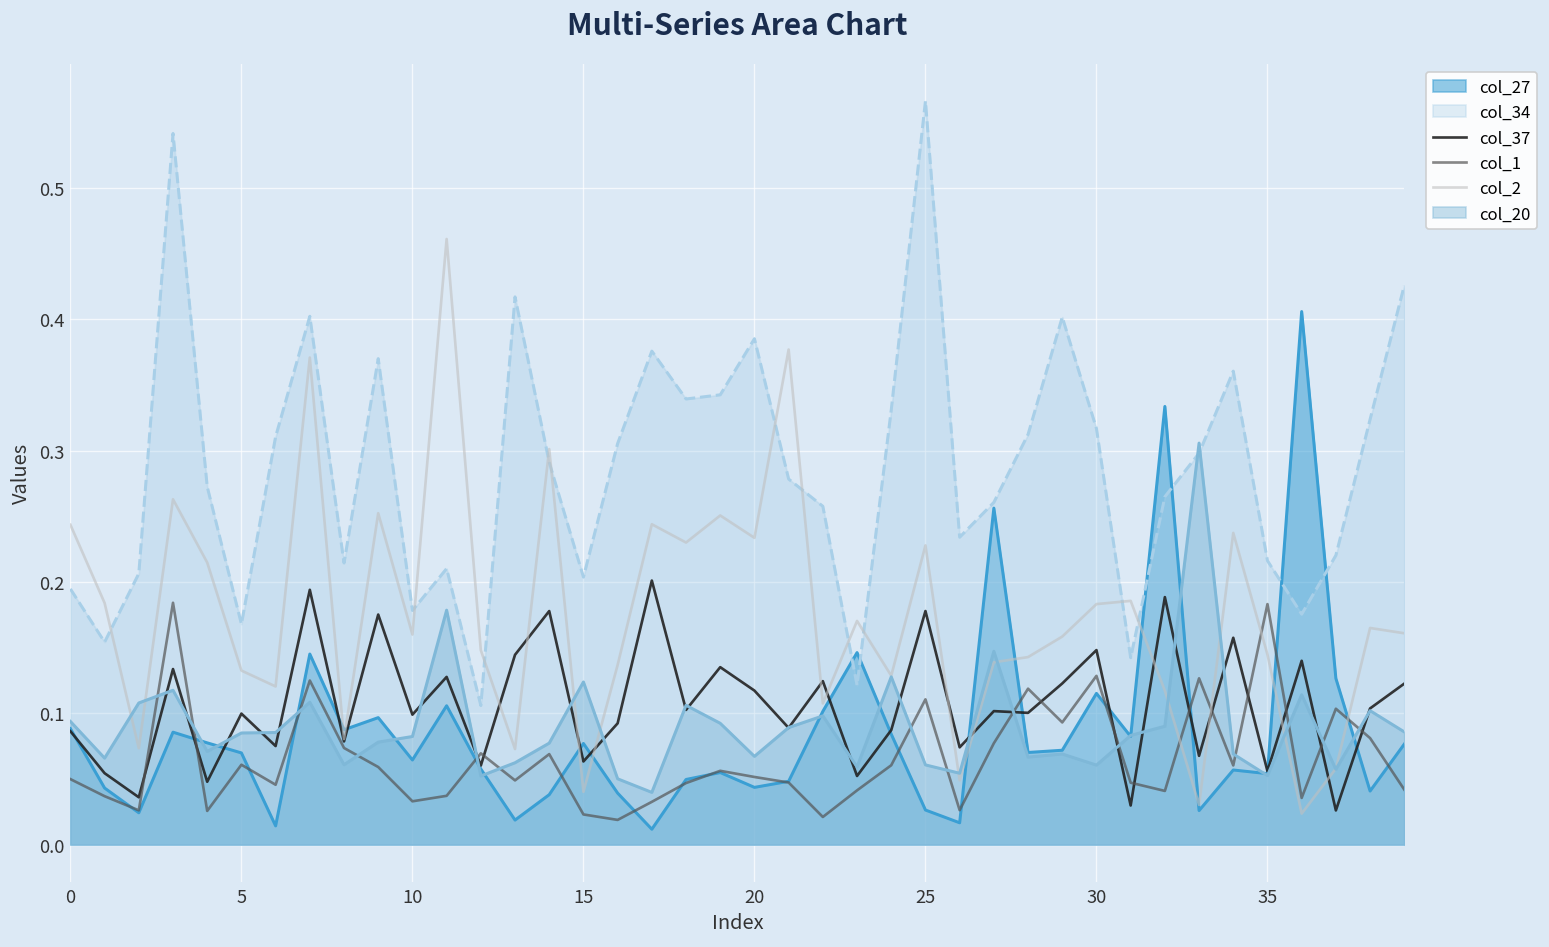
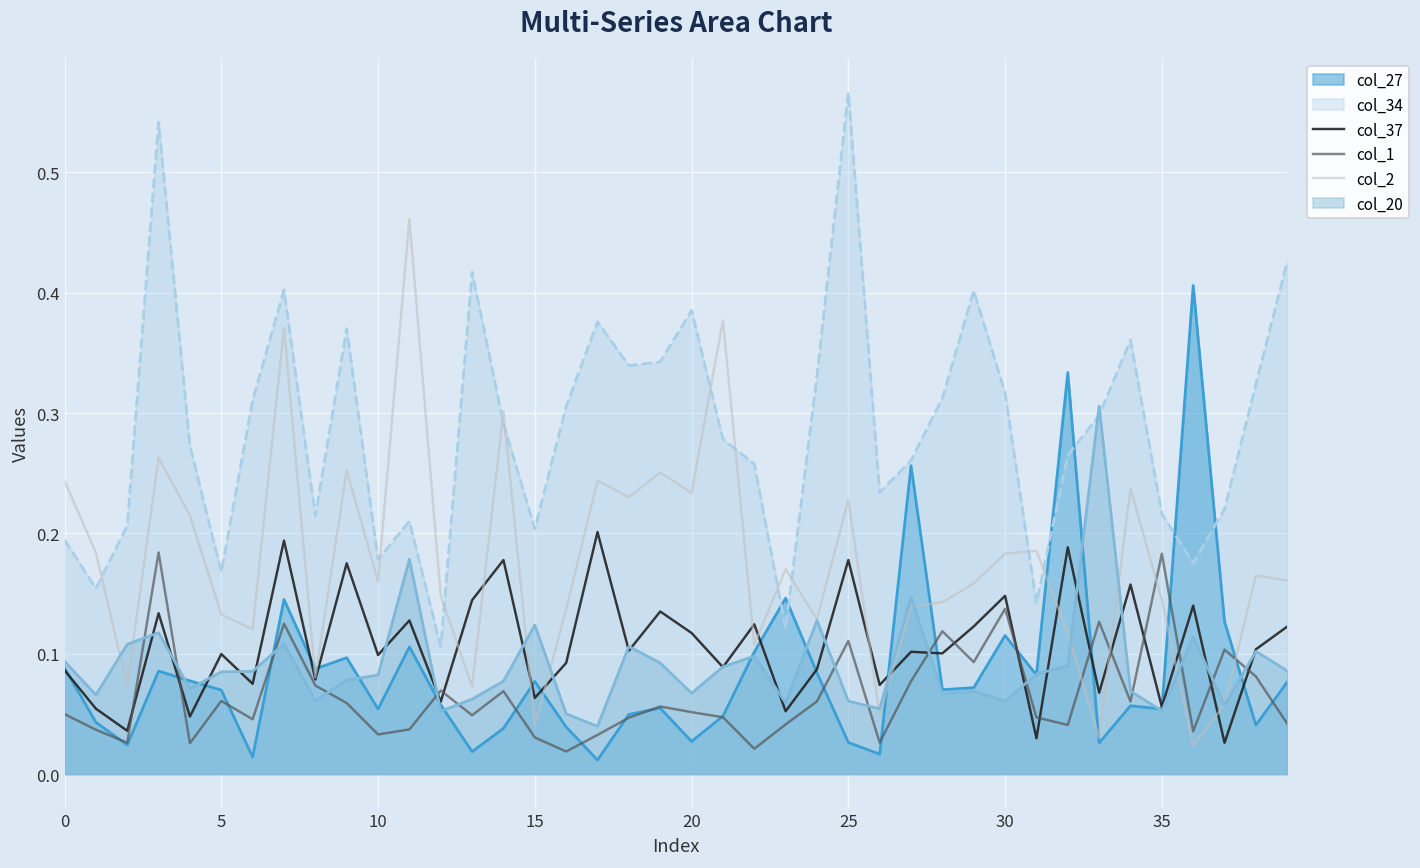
col_27, 10: 0.064 -> 0.054
col_1, 15: 0.023 -> 0.030
col_27, 20: 0.044 -> 0.027
col_1, 30: 0.128 -> 0.137
